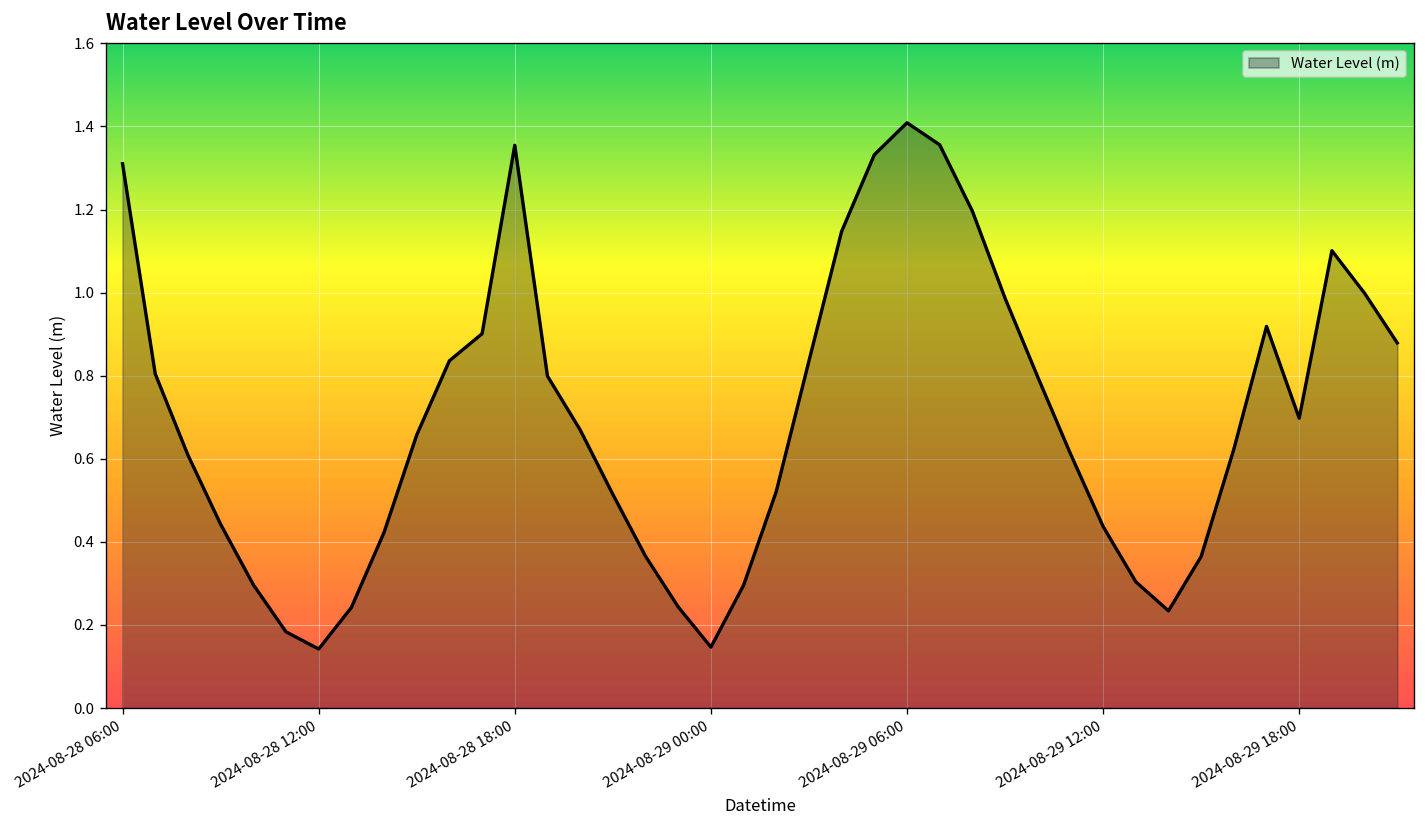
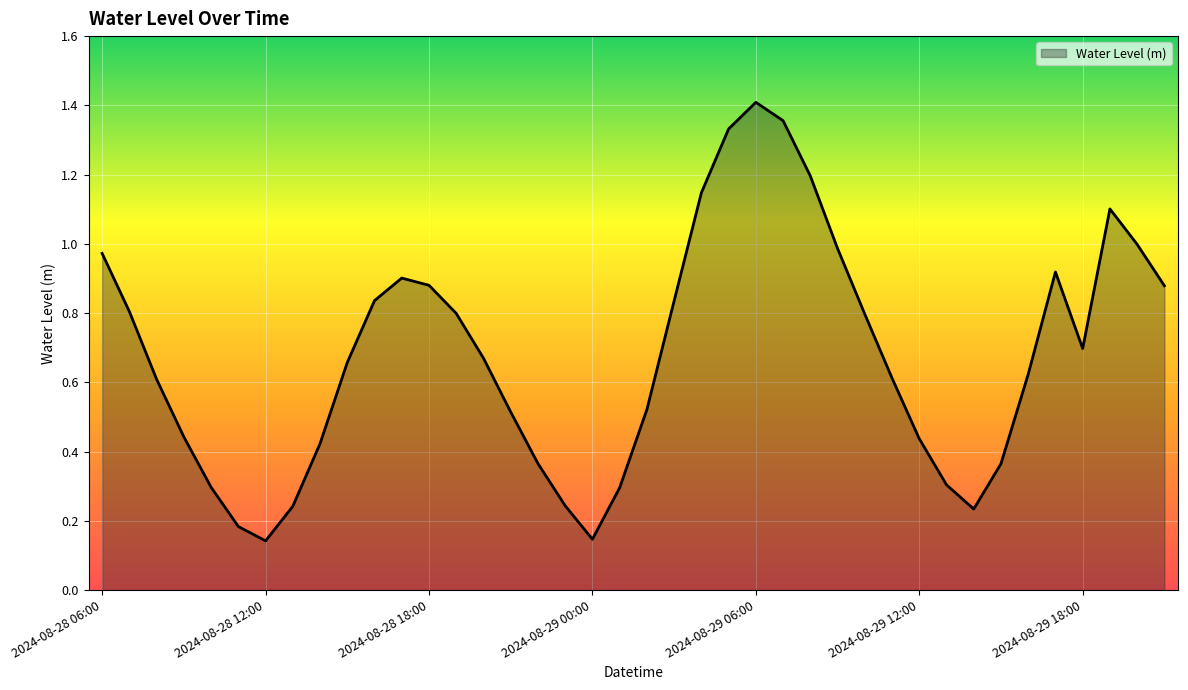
2024-08-28 06:00: 1.31 -> 0.97
2024-08-28 18:00: 1.35 -> 0.88
